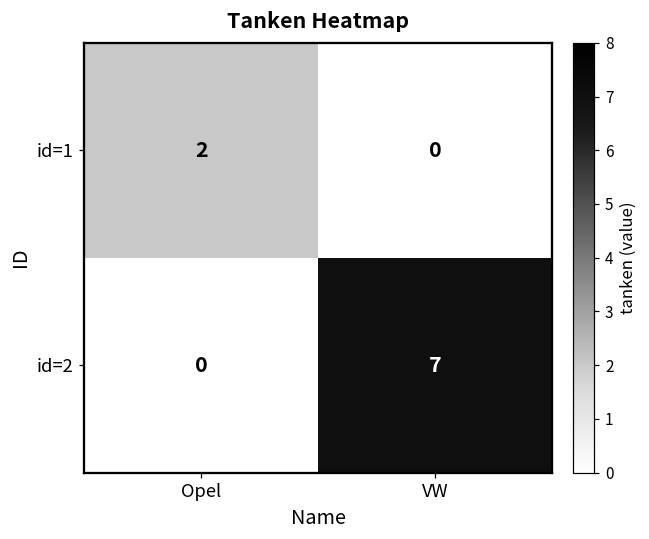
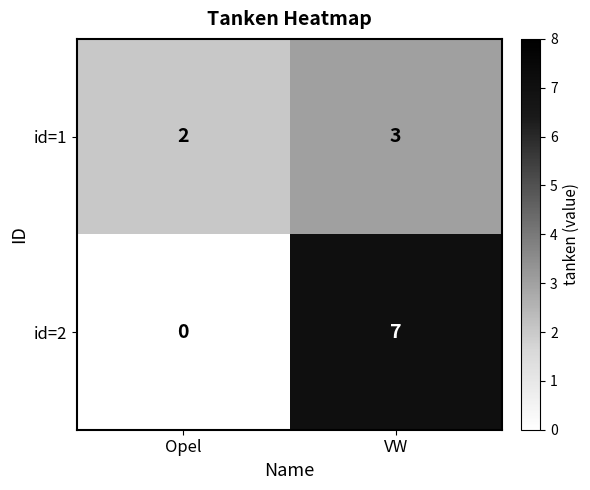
id=1, VW: 0 -> 3
